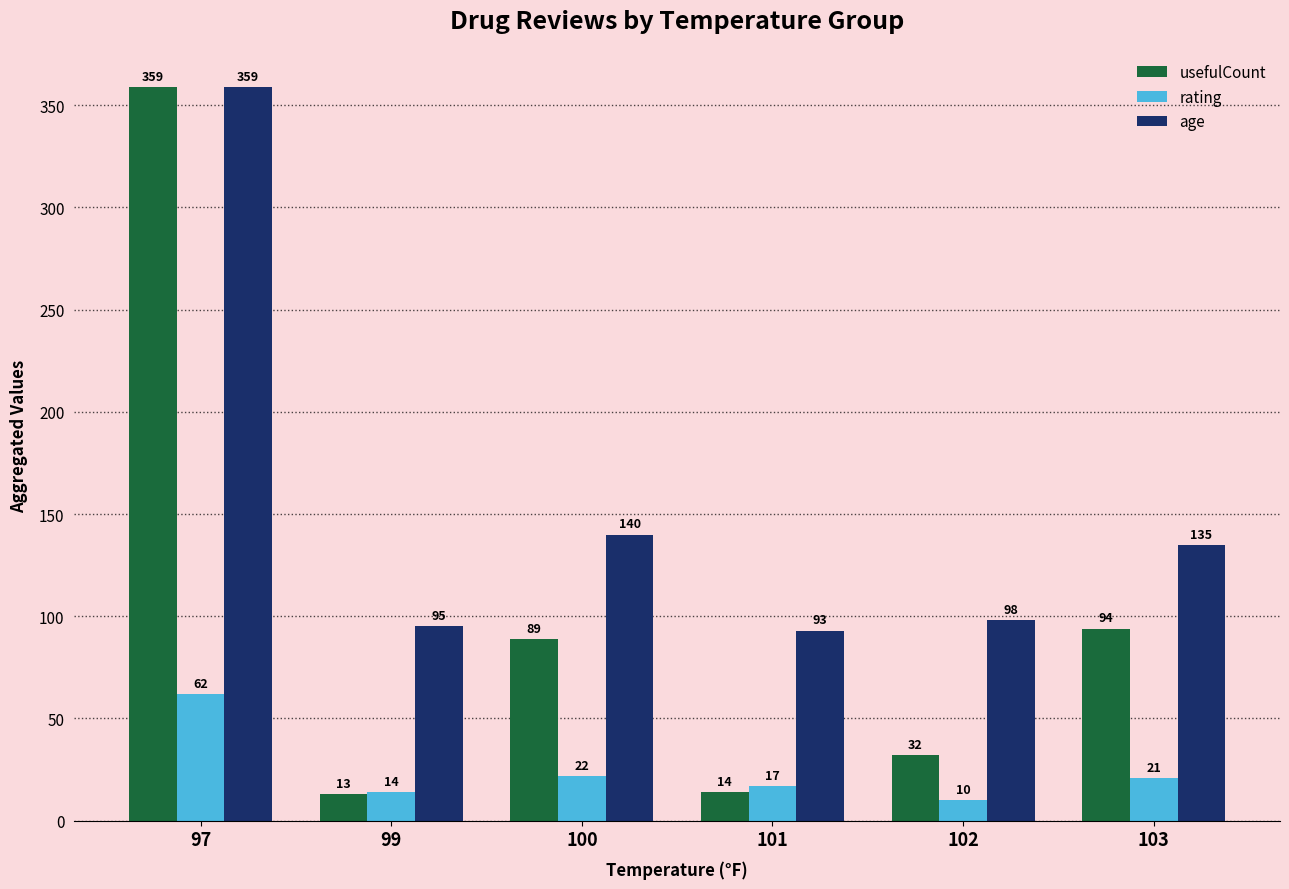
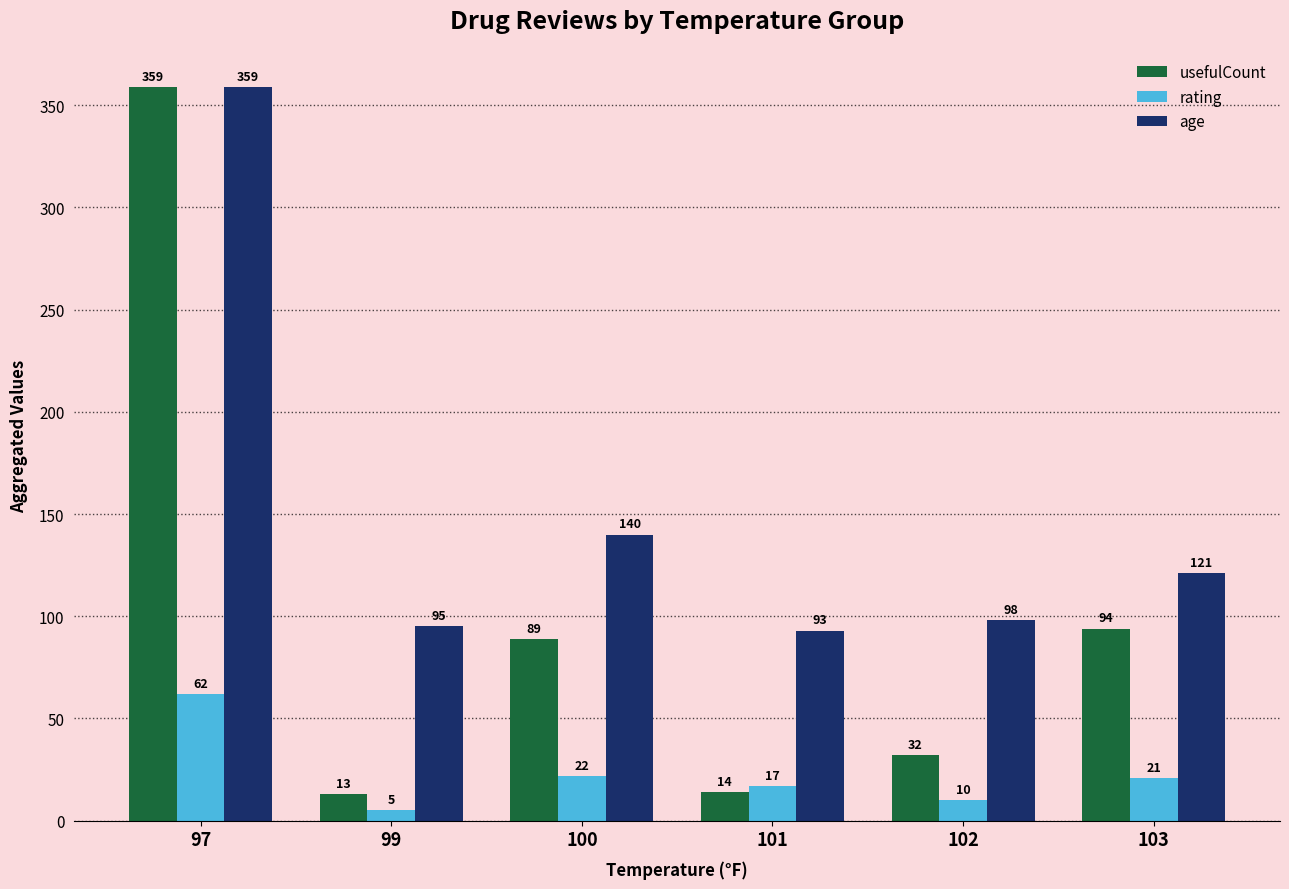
rating, 99: 14 -> 5
age, 103: 135 -> 121
